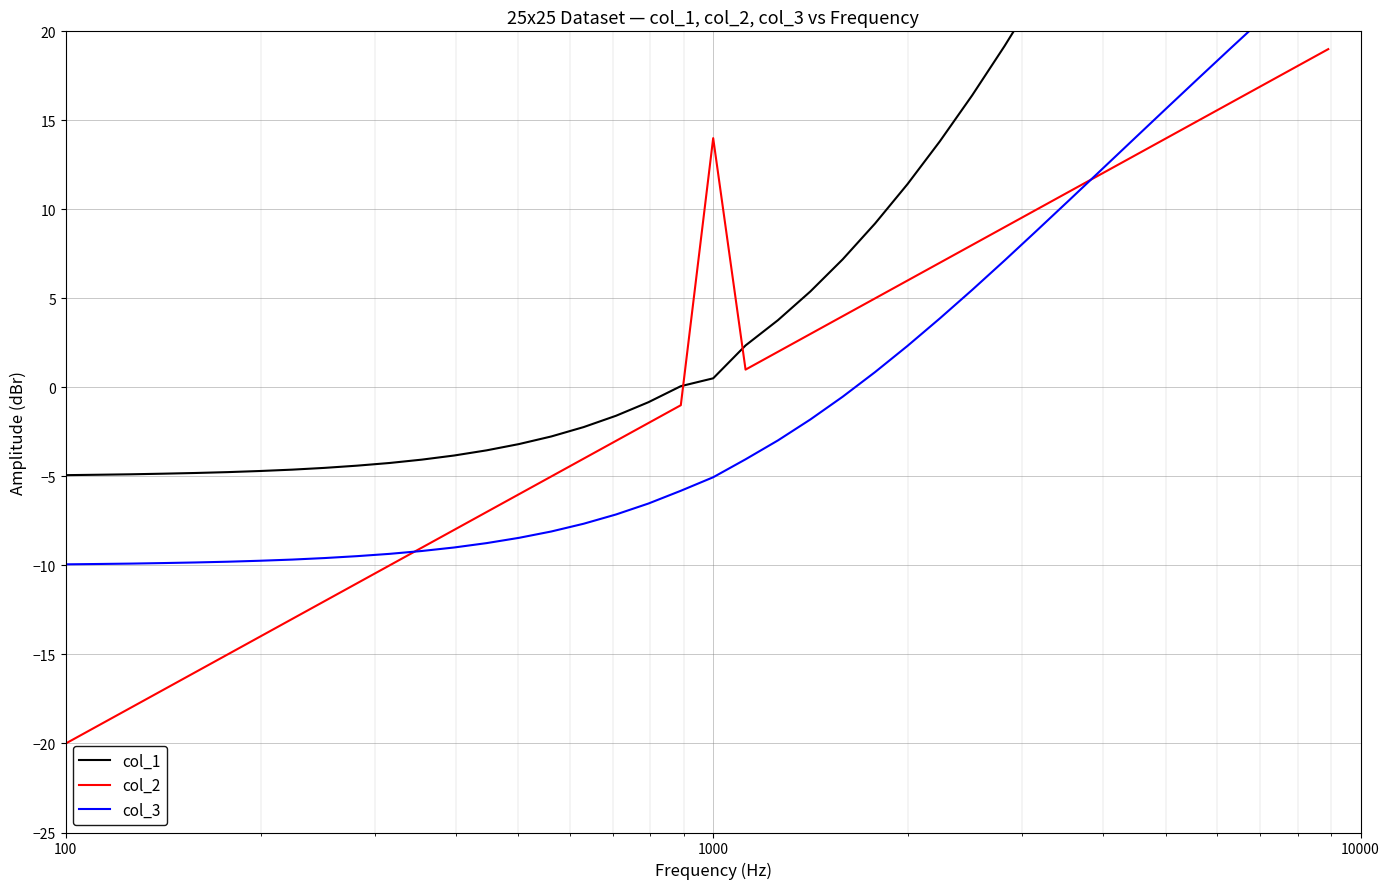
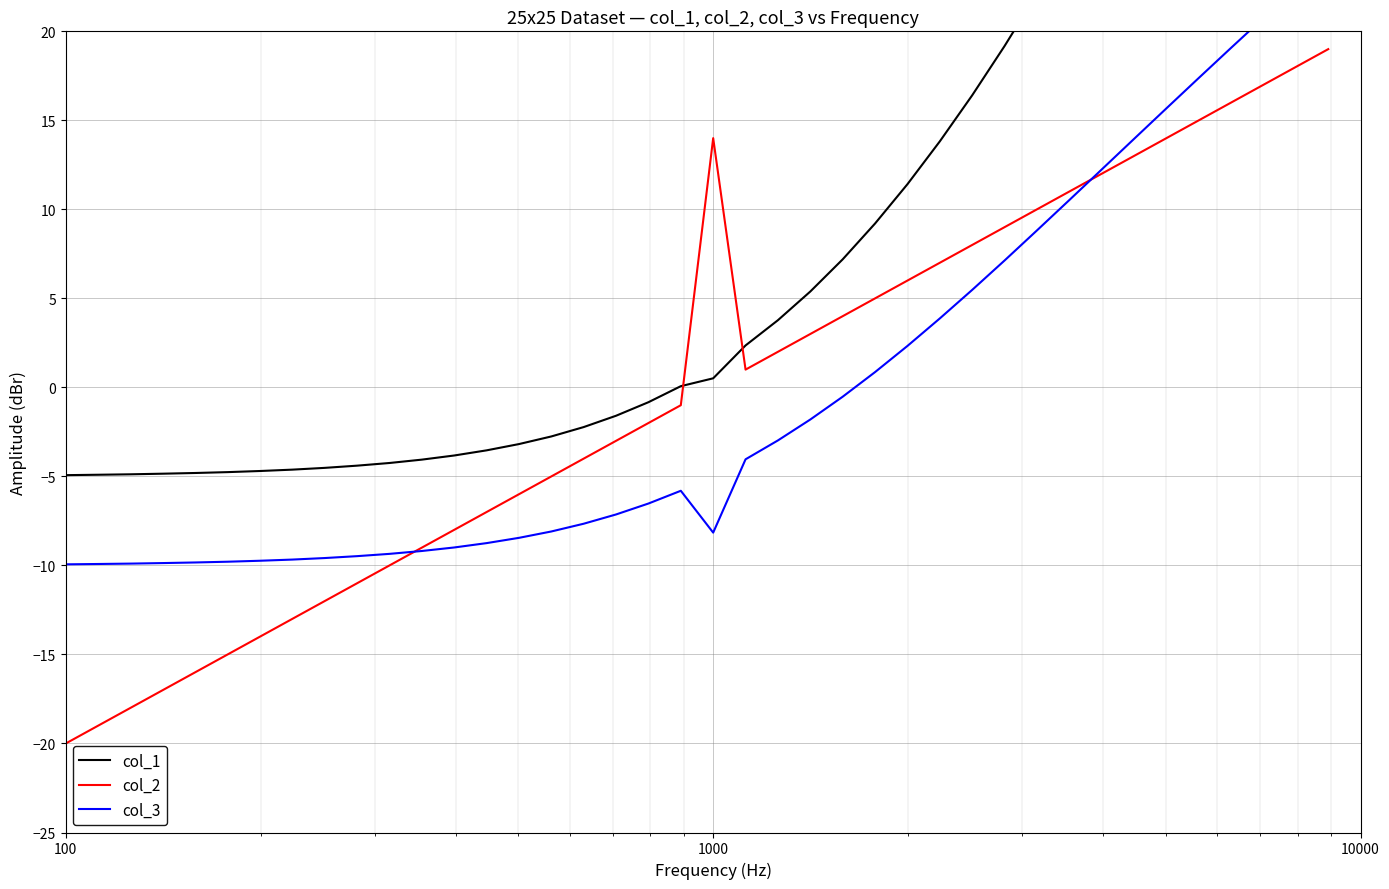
col_3, 1000: -5.0 -> -8.2
